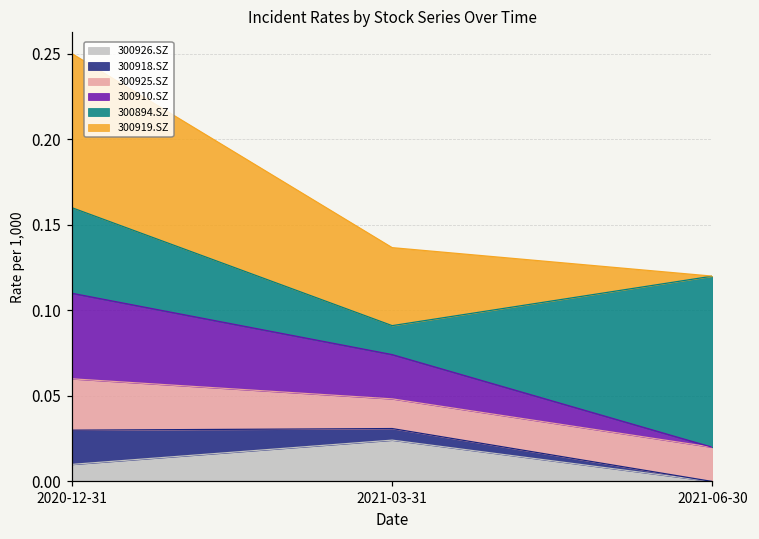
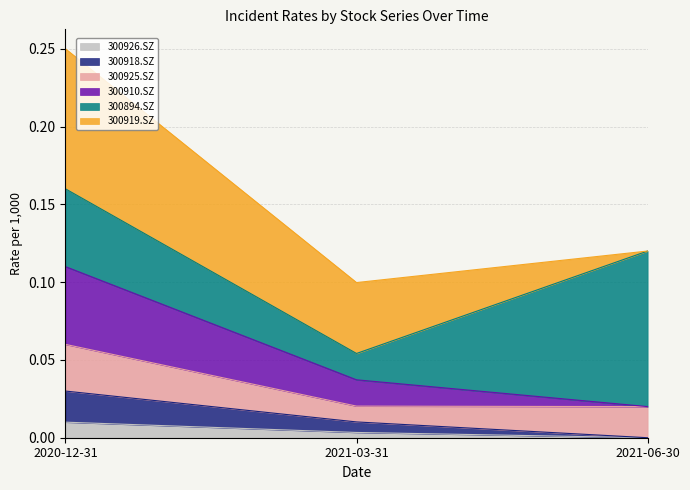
300926.SZ, 2021-03-31: 0.024 -> 0.003
300925.SZ, 2021-03-31: 0.017 -> 0.010
300910.SZ, 2021-03-31: 0.026 -> 0.017
